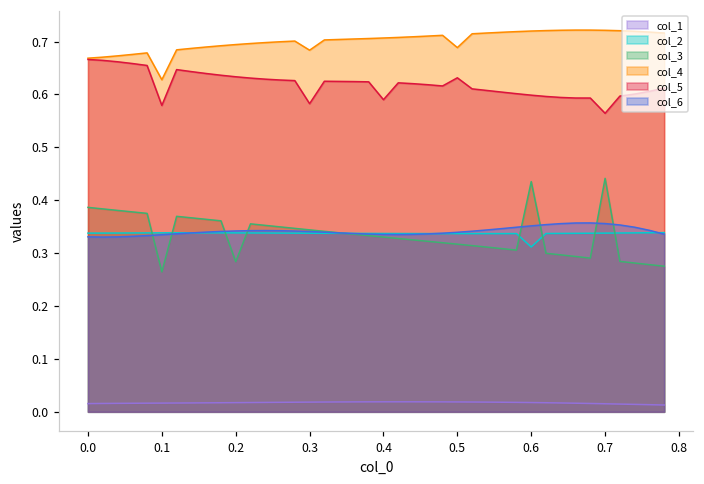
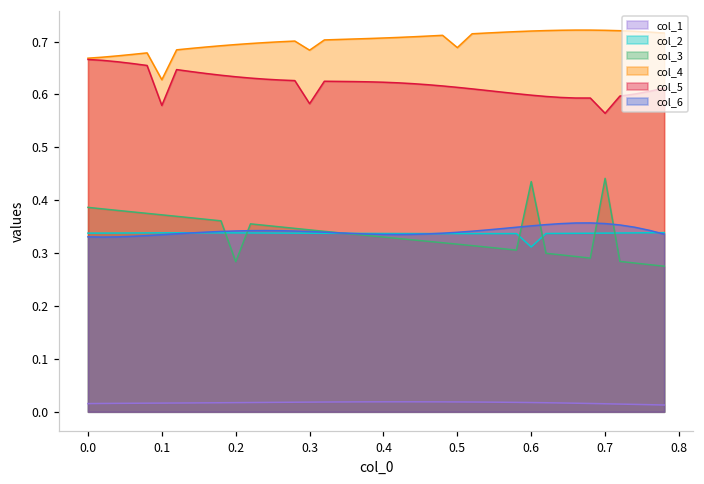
col_3, 0.1: 0.26 -> 0.37
col_5, 0.4: 0.59 -> 0.62
col_5, 0.5: 0.63 -> 0.61
